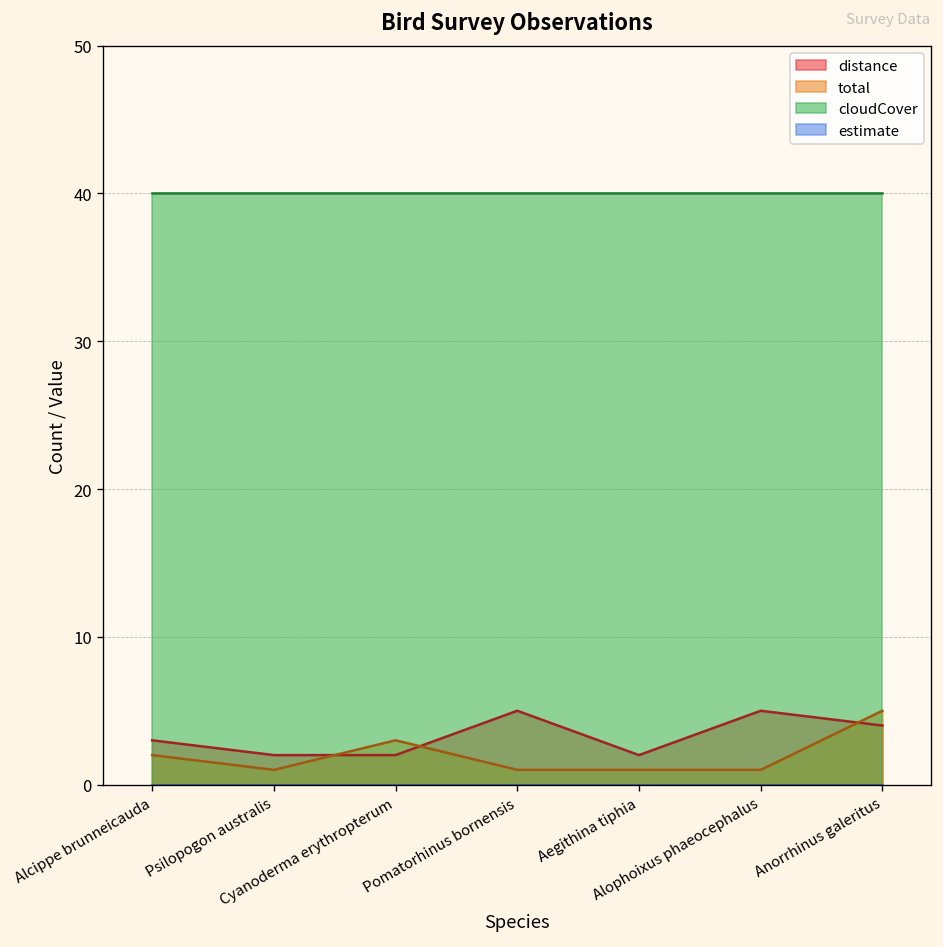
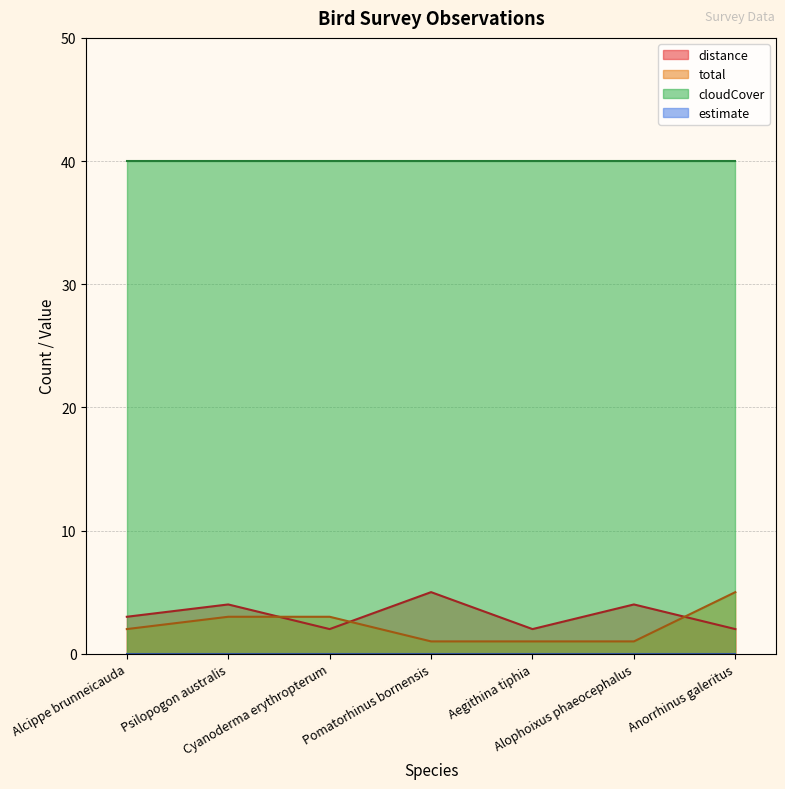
distance, Psilopogon australis: 2 -> 4
total, Psilopogon australis: 1 -> 3
distance, Alophoixus phaeocephalus: 5 -> 4
distance, Anorrhinus galeritus: 4 -> 2
